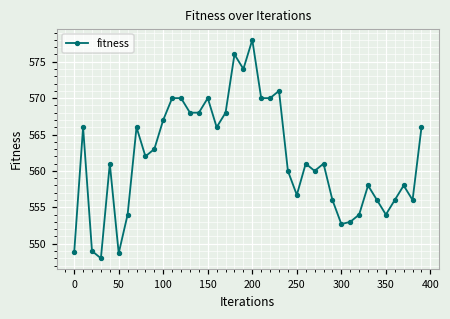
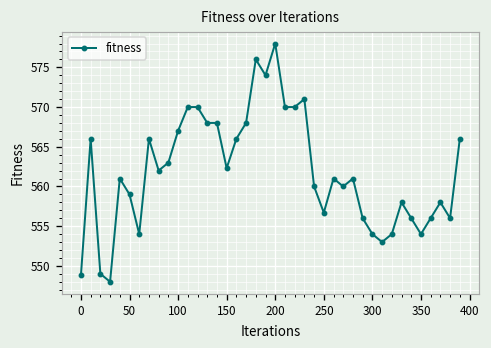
50: 549 -> 559
150: 570 -> 562
300: 553 -> 554
